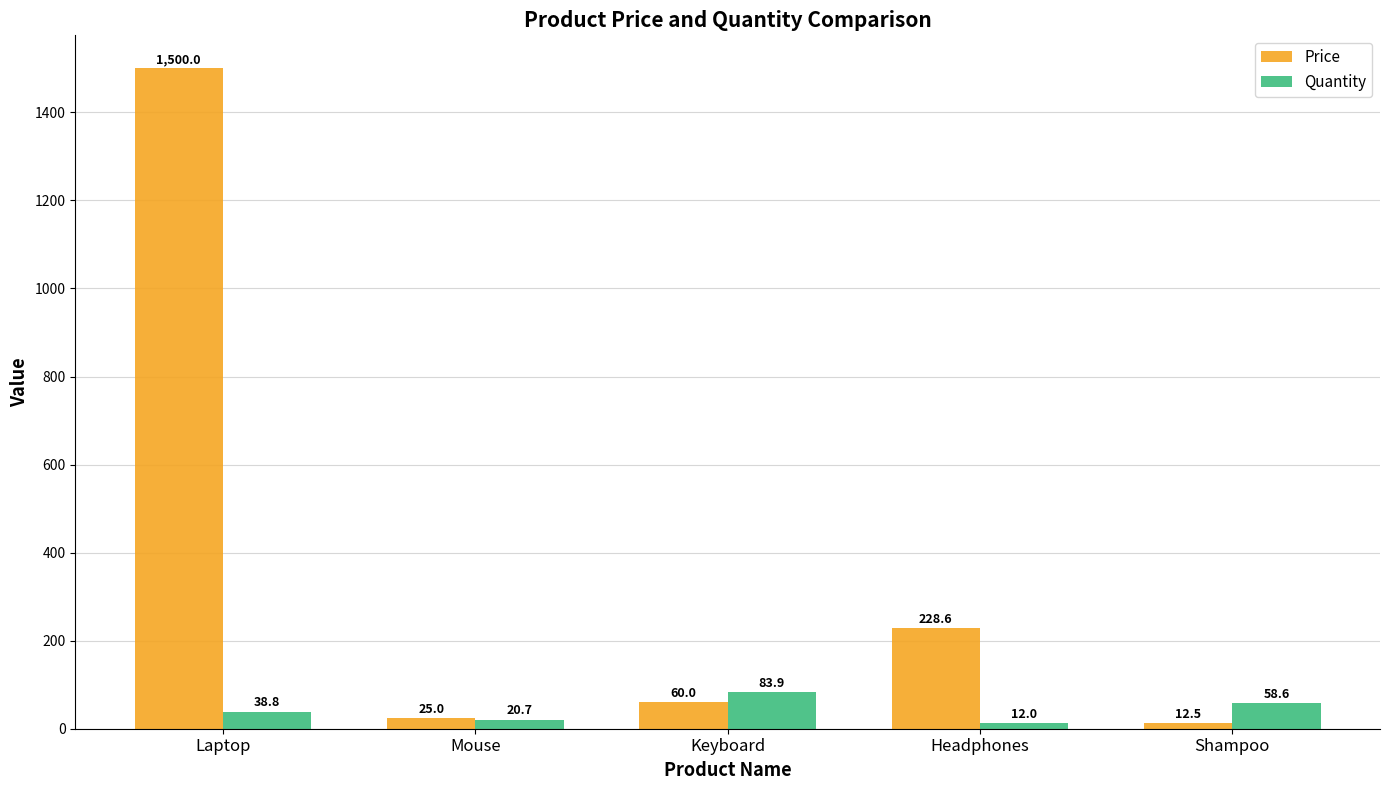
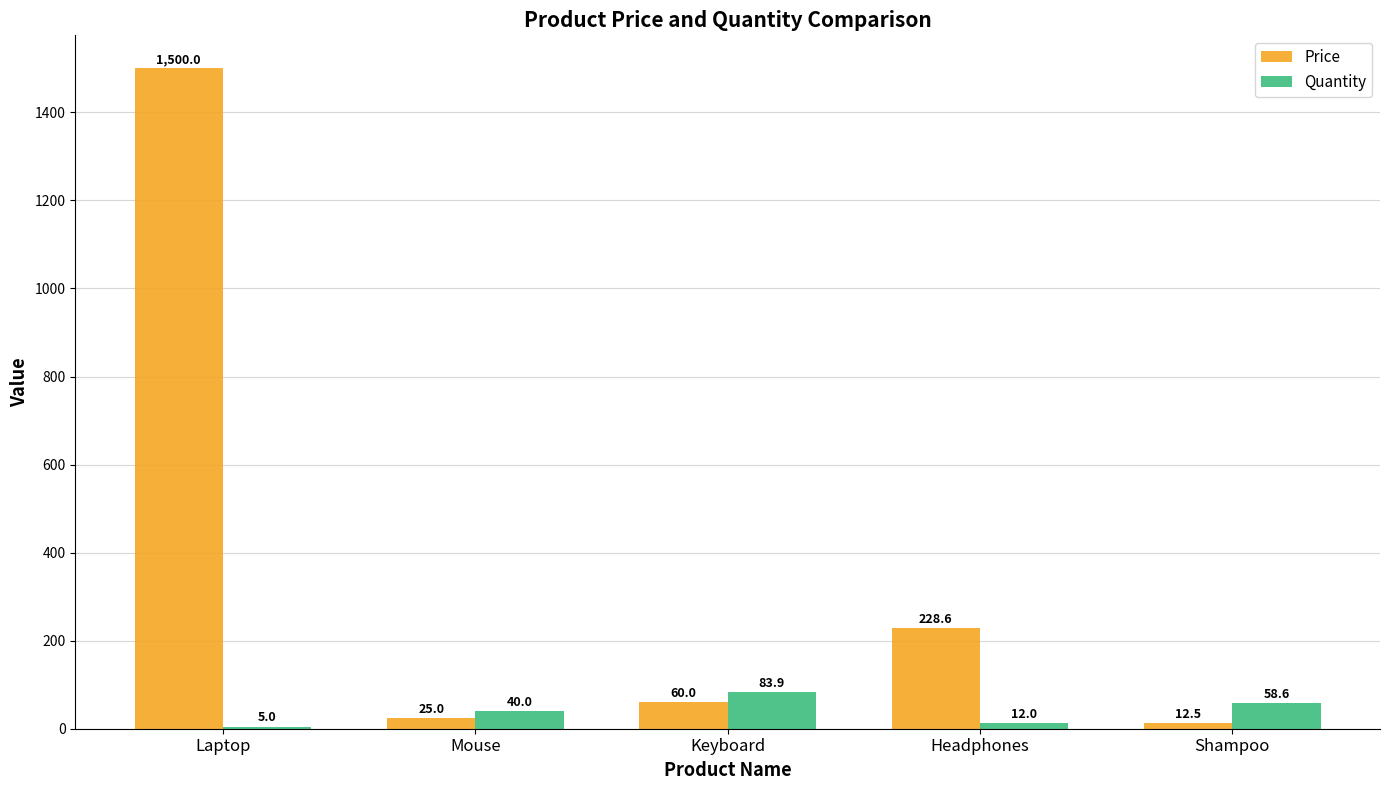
Quantity, Laptop: 38.8 -> 5.0
Quantity, Mouse: 20.7 -> 40.0
